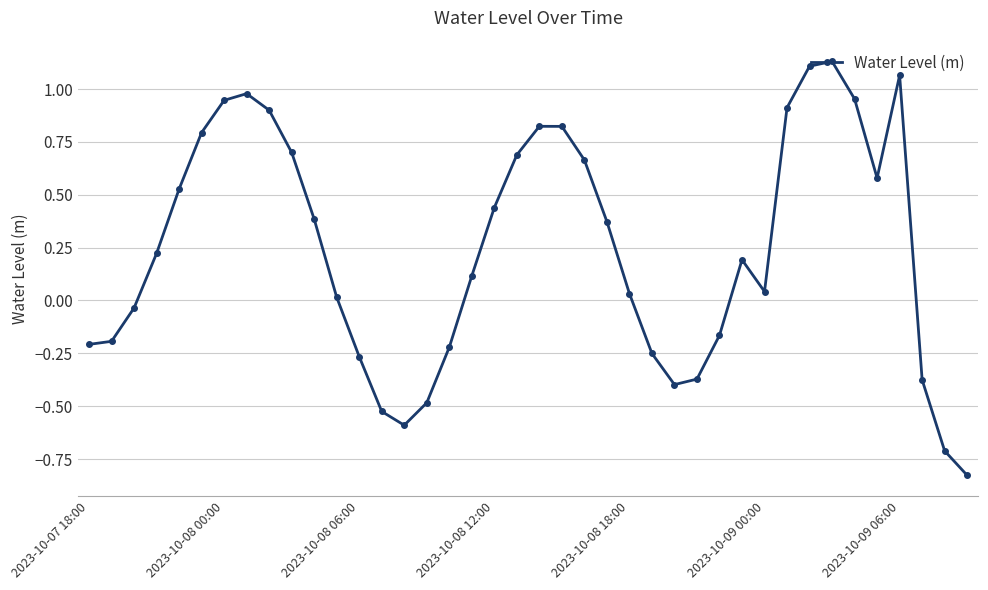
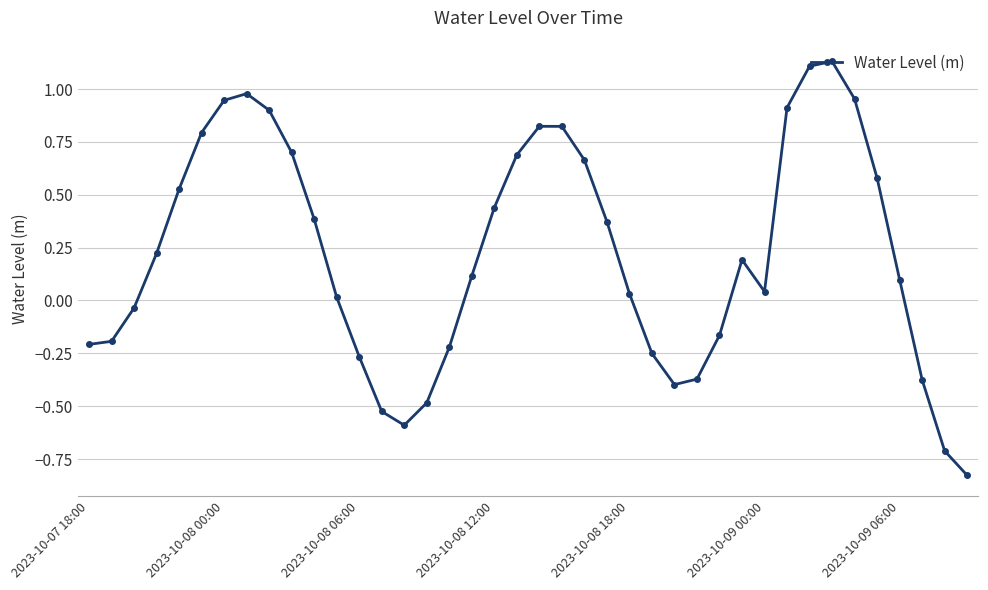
2023-10-09 06:00: 1.07 -> 0.10
